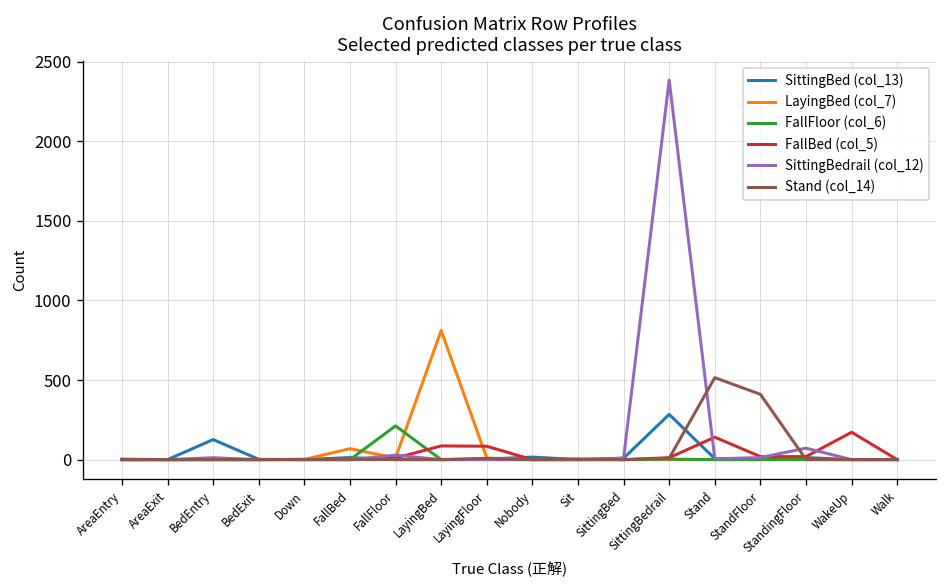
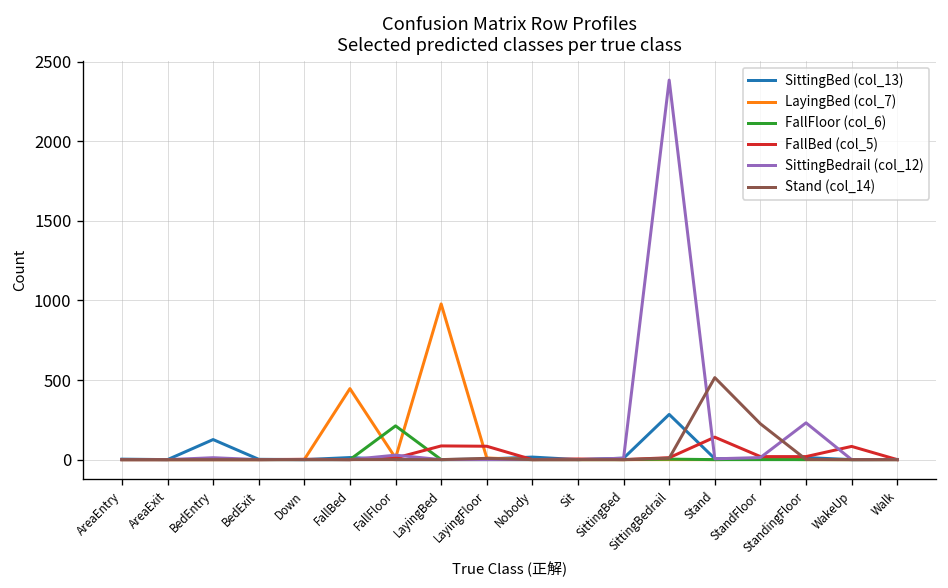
LayingBed (col_7), FallBed: 70 -> 450
LayingBed (col_7), LayingBed: 810 -> 980
Stand (col_14), StandFloor: 410 -> 230
SittingBedrail (col_12), StandingFloor: 70 -> 230
FallBed (col_5), WakeUp: 170 -> 80
